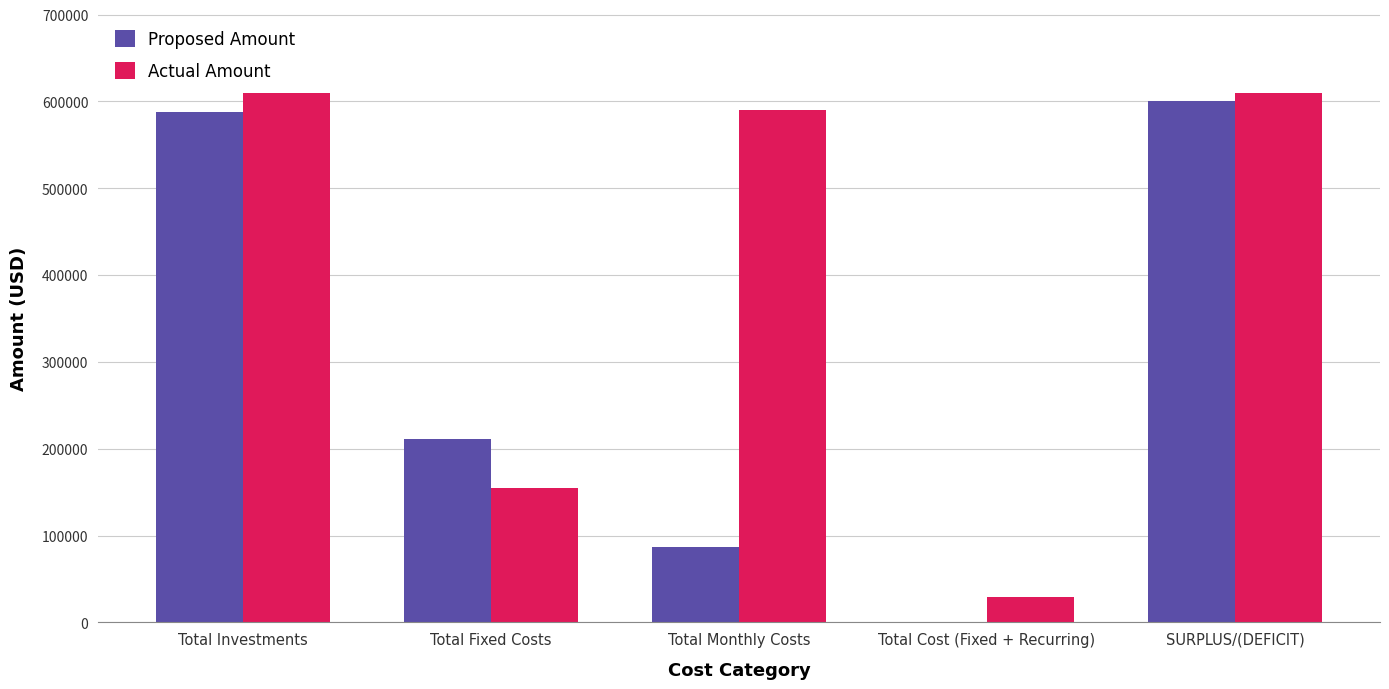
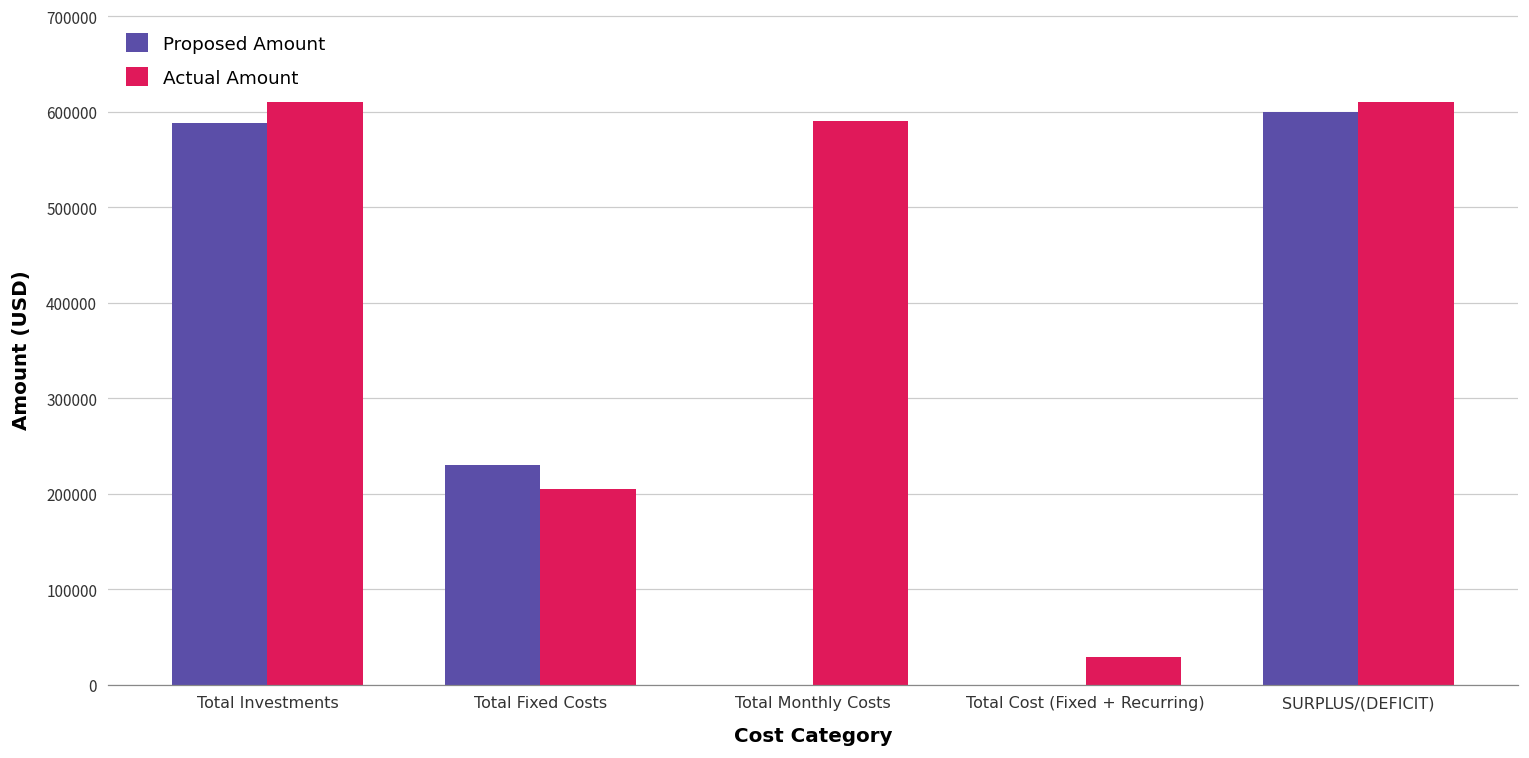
Proposed Amount, Total Fixed Costs: 210000 -> 230000
Actual Amount, Total Fixed Costs: 150000 -> 210000
Proposed Amount, Total Monthly Costs: 90000 -> 0
